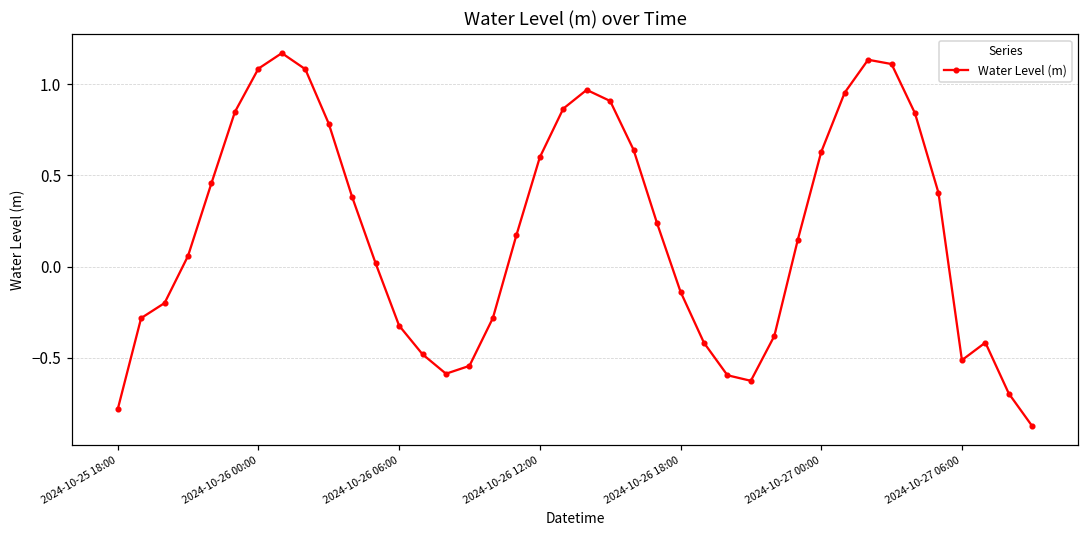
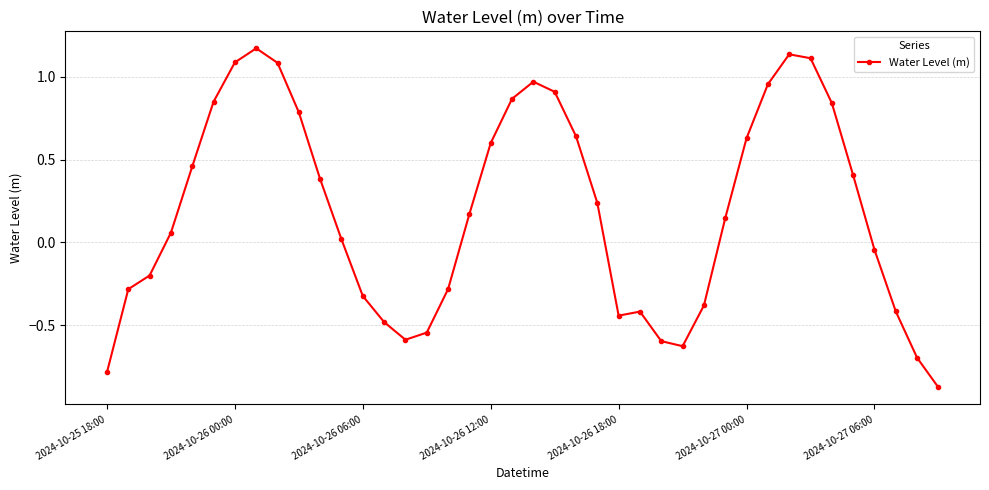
2024-10-26 18:00: -0.14 -> -0.44
2024-10-27 06:00: -0.51 -> -0.04
